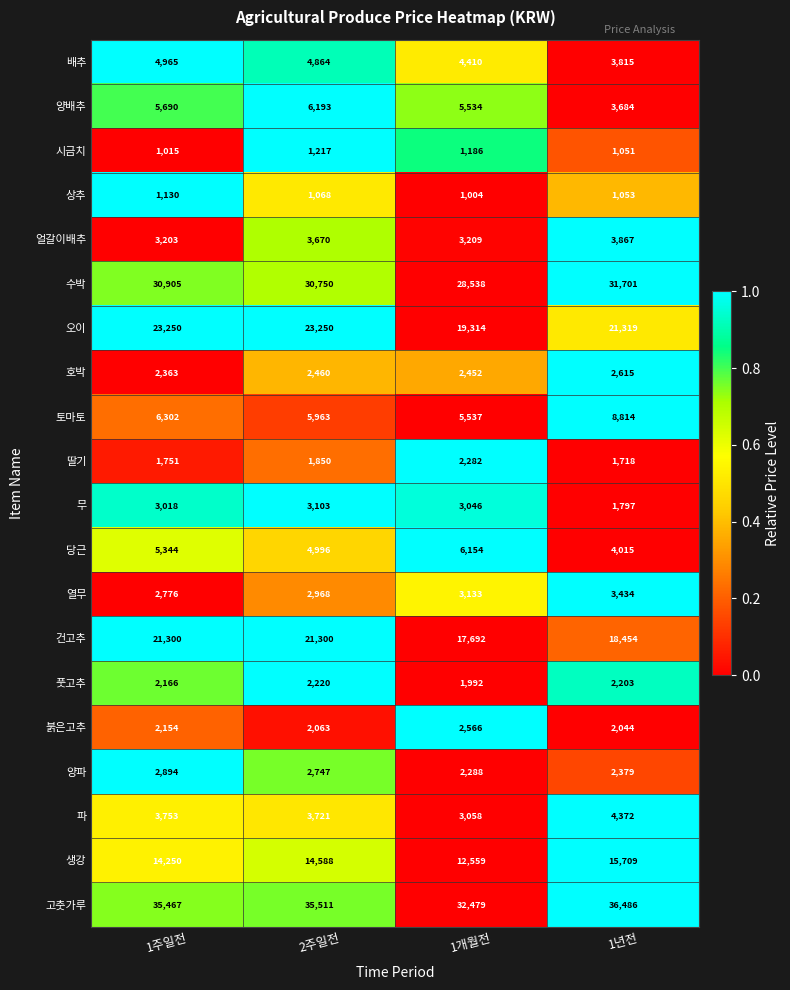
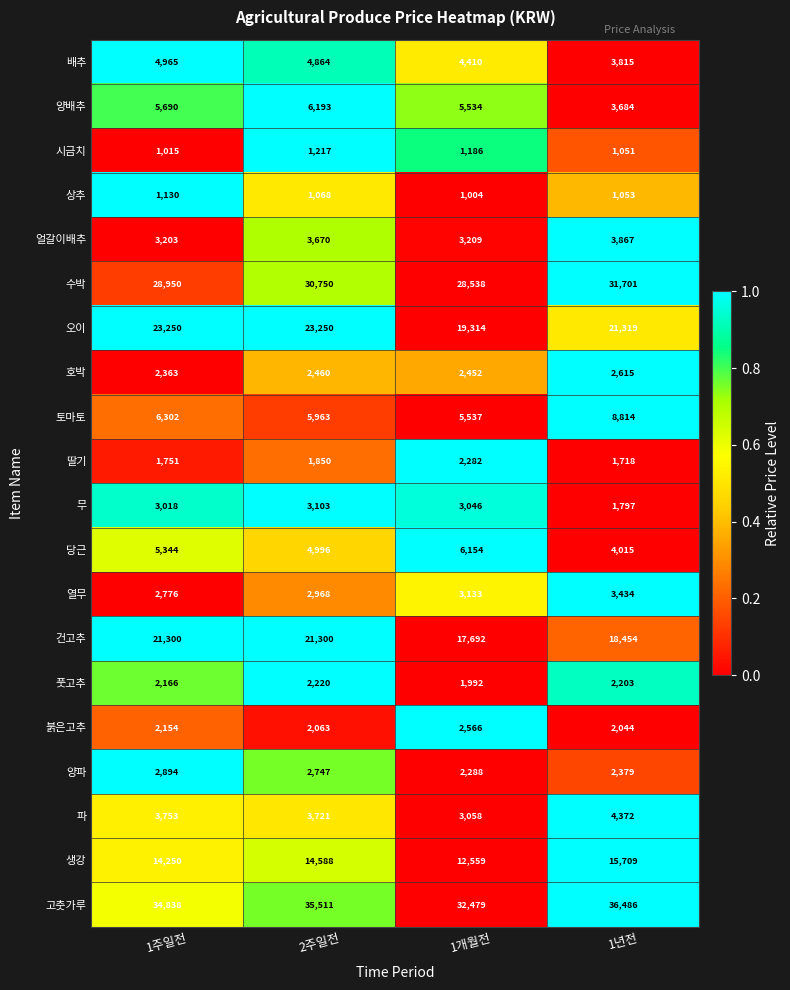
수박, 1주일전: 30,905 -> 28,950
고춧가루, 1주일전: 35,467 -> 34,838
